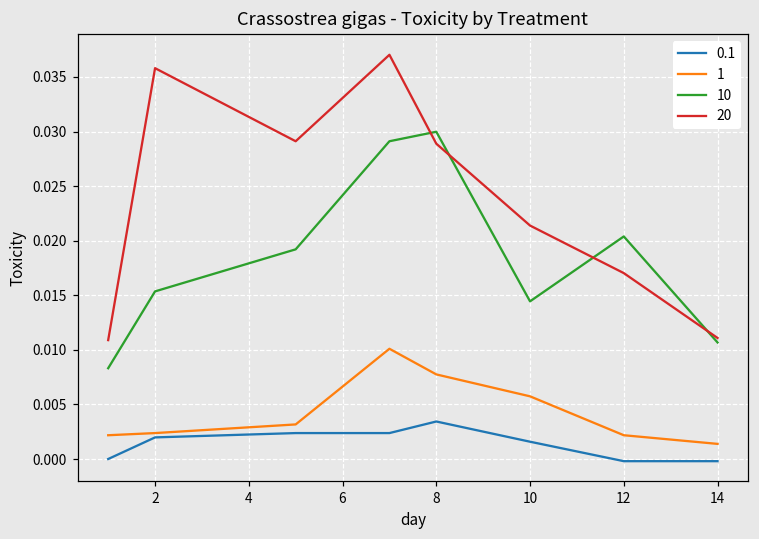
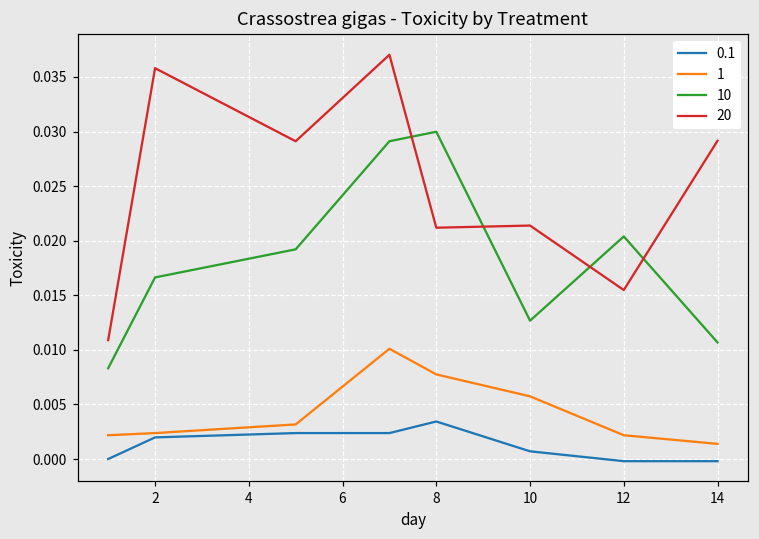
10, 2: 0.015 -> 0.017
20, 8: 0.029 -> 0.021
0.1, 10: 0.002 -> 0.001
10, 10: 0.014 -> 0.013
20, 12: 0.017 -> 0.015
20, 14: 0.011 -> 0.029
